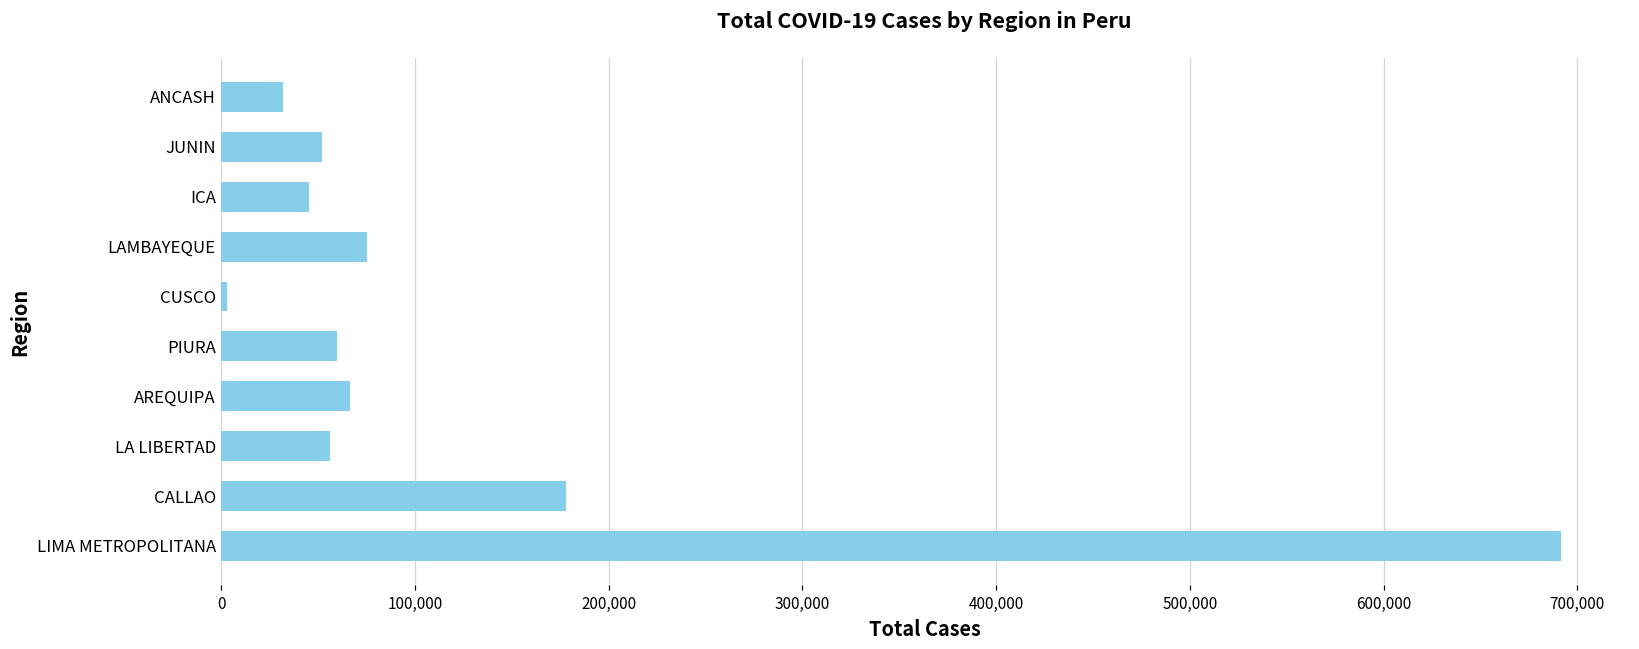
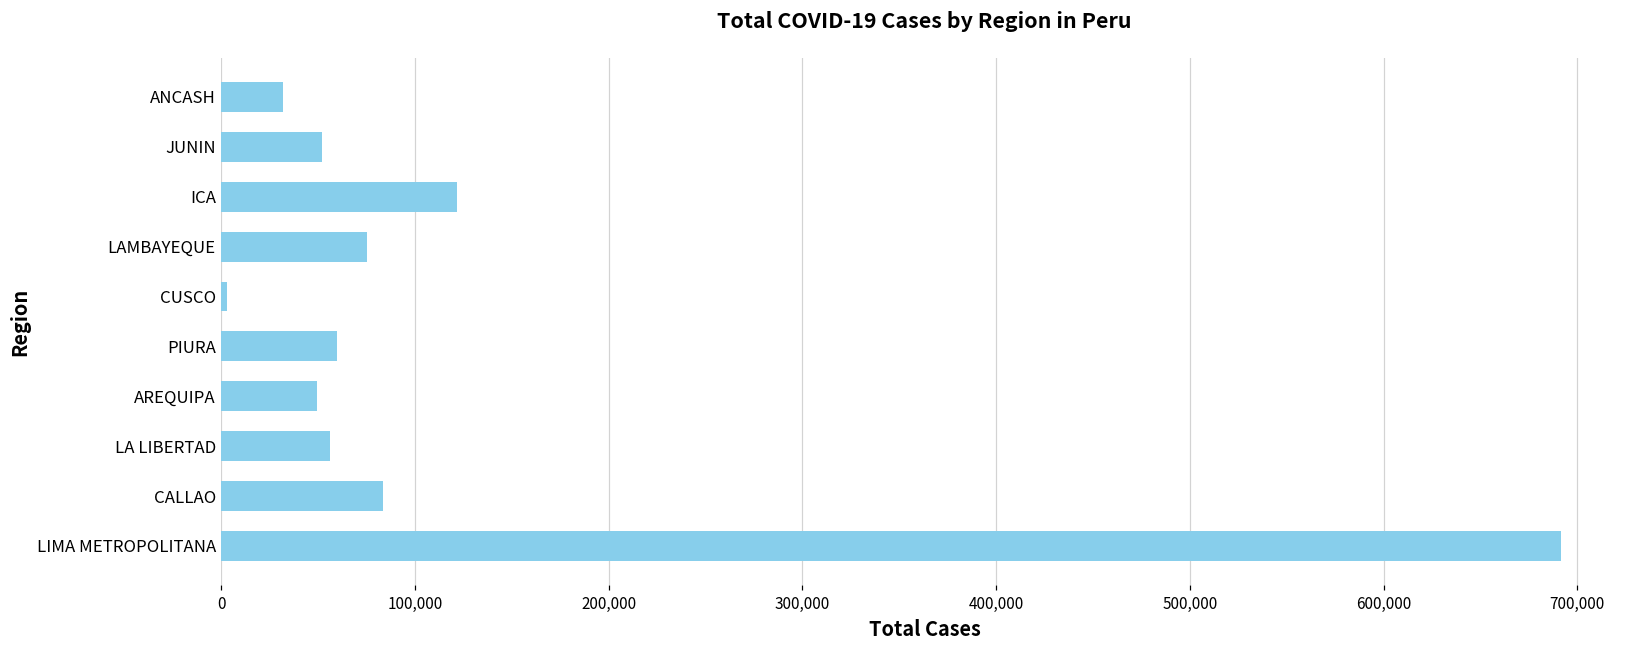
ICA: 45,000 -> 122,000
AREQUIPA: 67,000 -> 50,000
CALLAO: 178,000 -> 83,000
